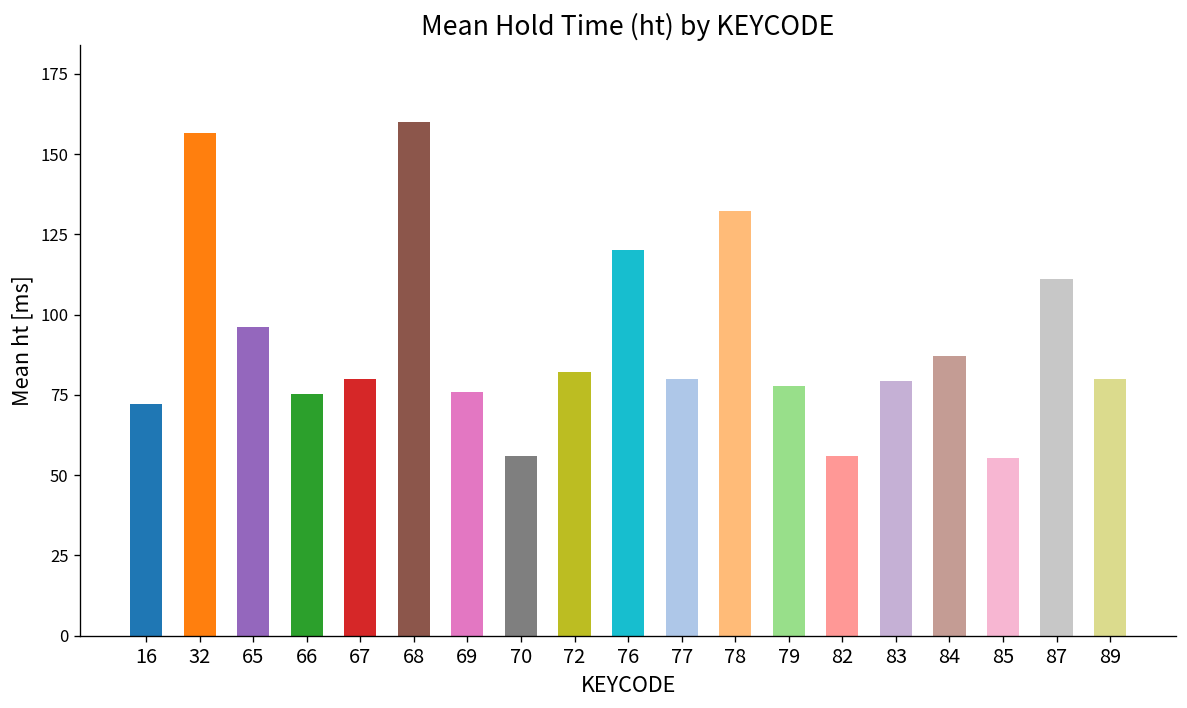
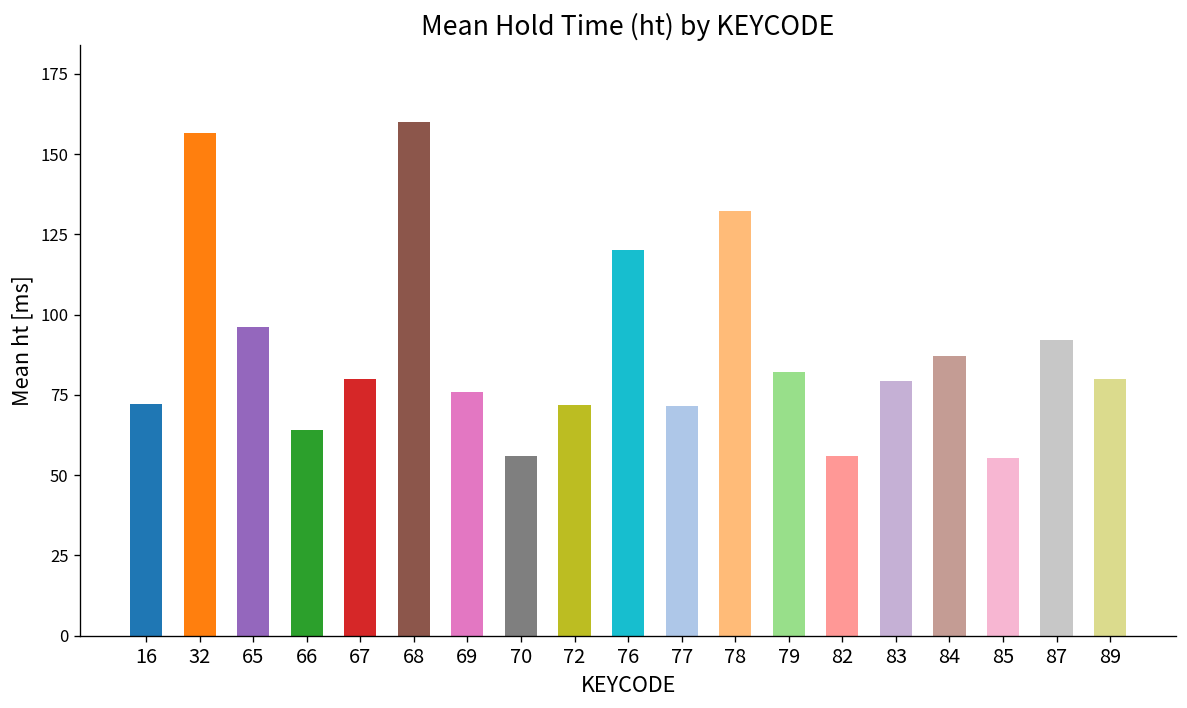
66: 75 -> 64
72: 82 -> 72
77: 80 -> 72
79: 78 -> 82
87: 111 -> 92
